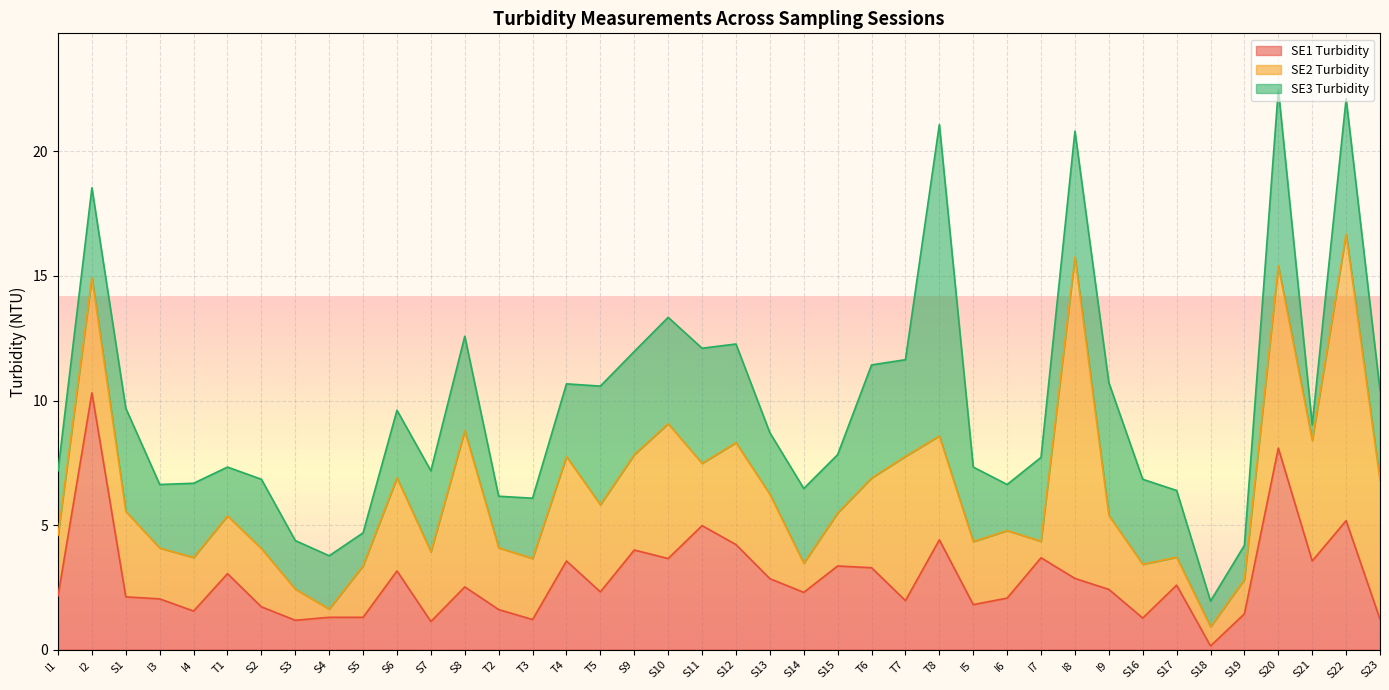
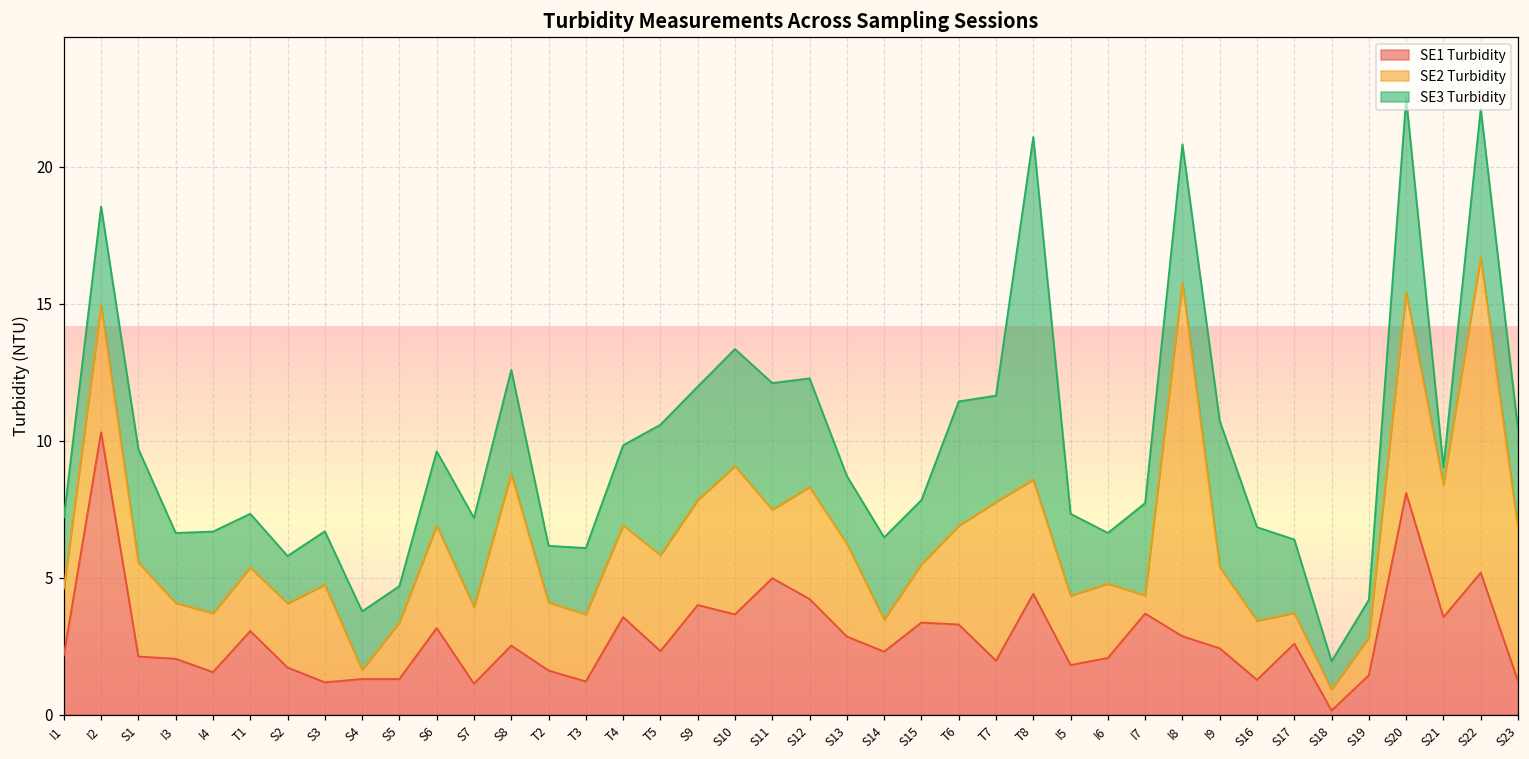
SE3 Turbidity, S2: 2.8 -> 1.7
SE2 Turbidity, S3: 1.2 -> 3.6
SE2 Turbidity, T4: 4.2 -> 3.4
